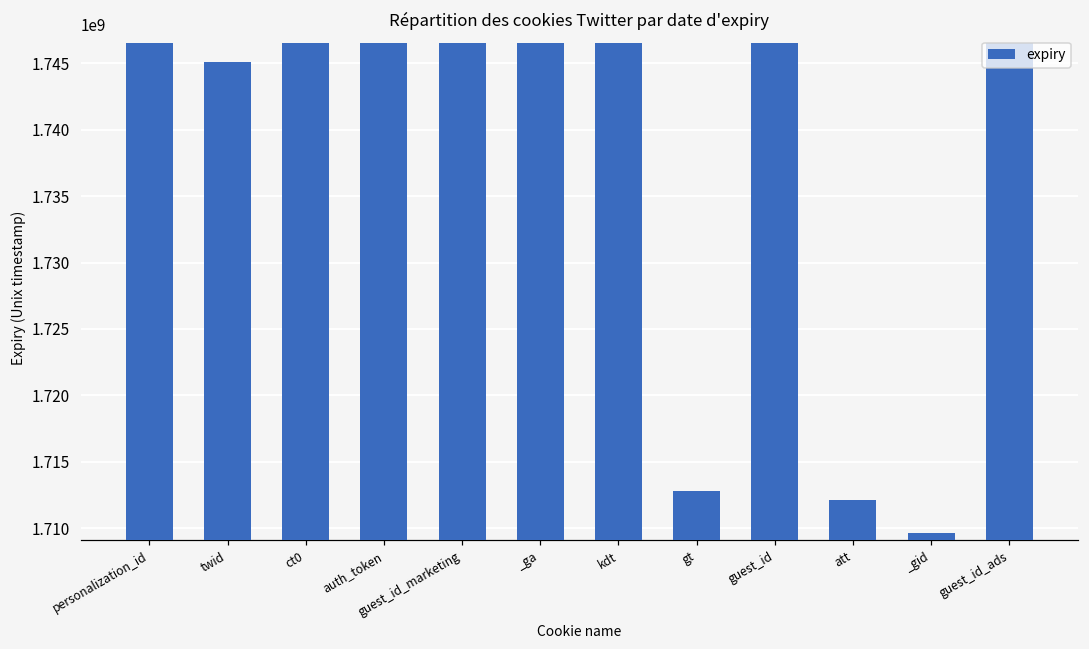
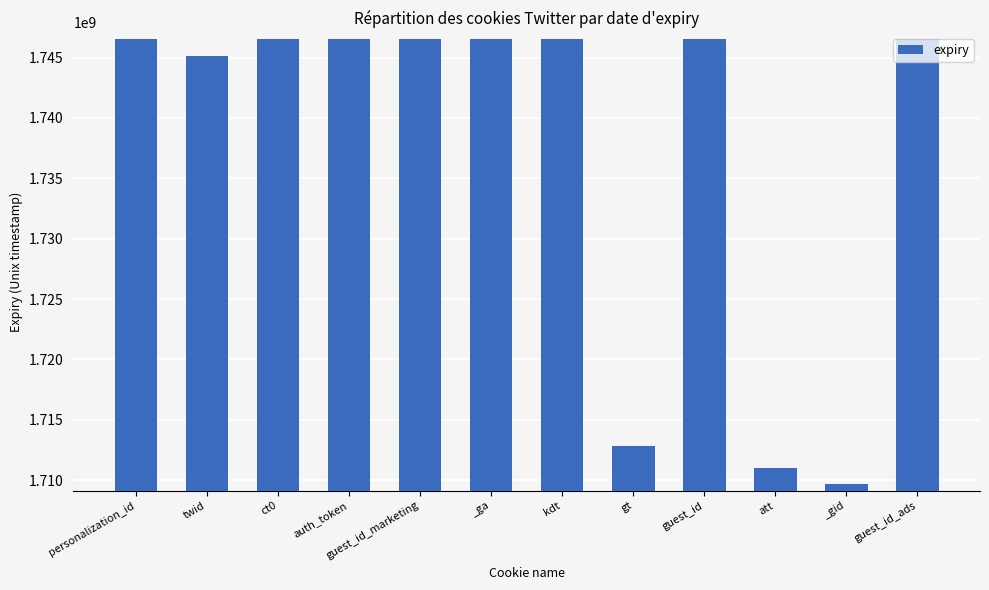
att: 1712100000 -> 1711000000
